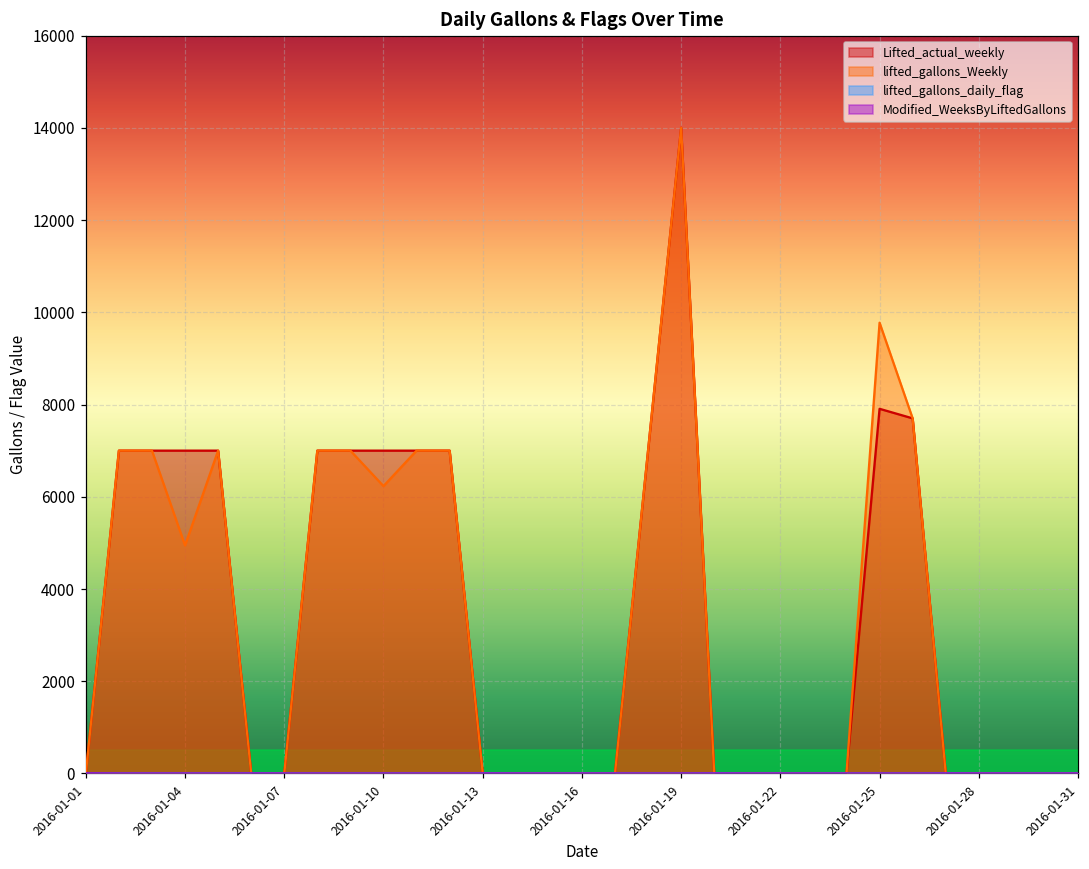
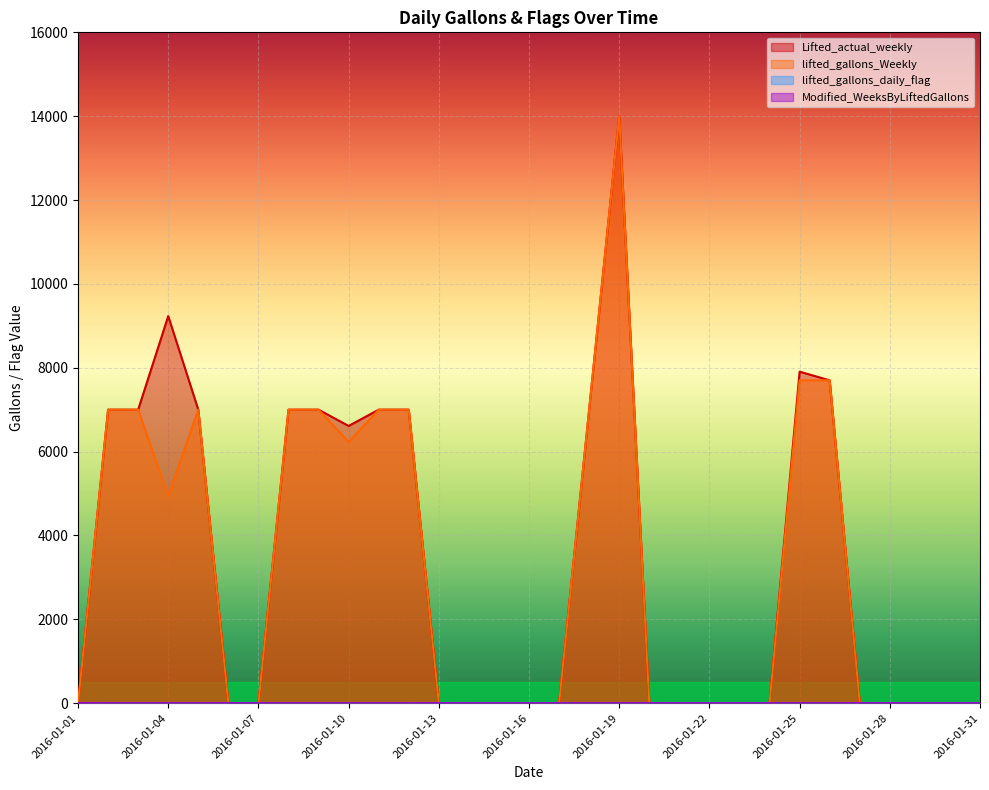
Lifted_actual_weekly, 2016-01-04: 7000 -> 9200
Lifted_actual_weekly, 2016-01-10: 7000 -> 6600
lifted_gallons_Weekly, 2016-01-25: 9800 -> 7700
